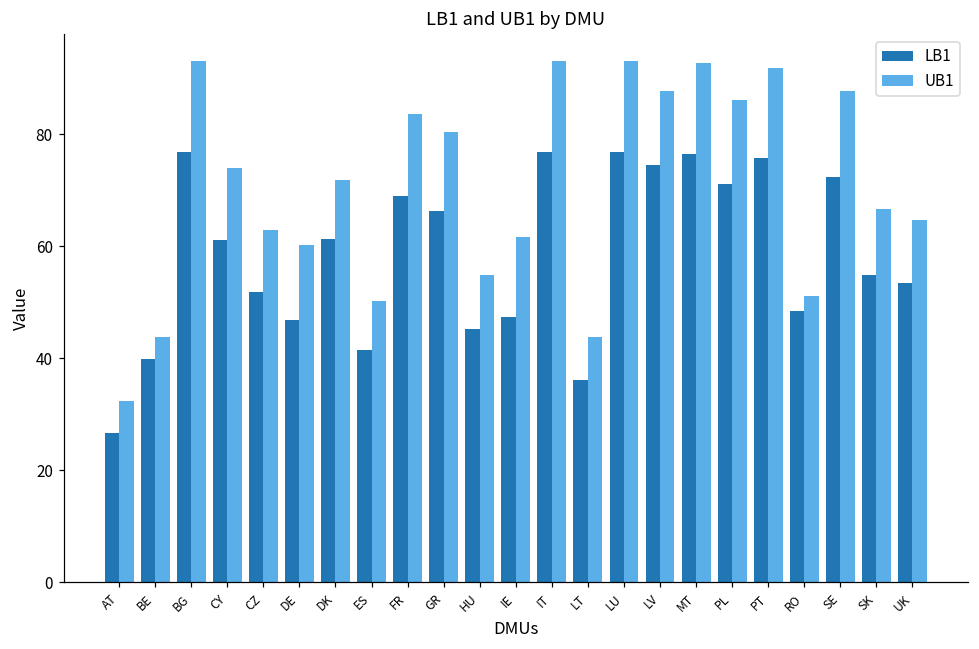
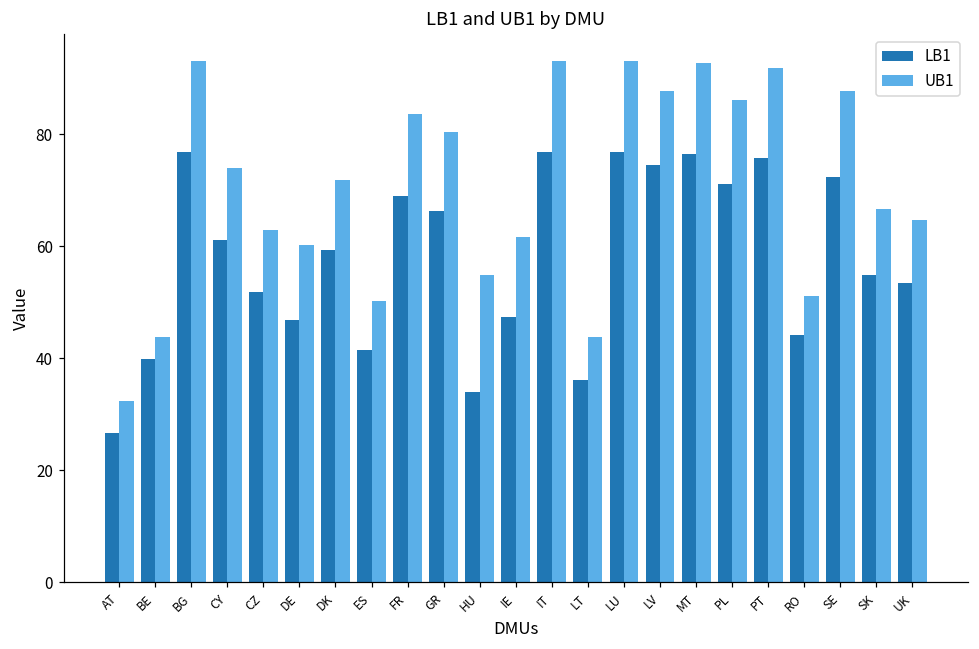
LB1, DK: 61 -> 59
LB1, HU: 45 -> 34
LB1, RO: 49 -> 44
